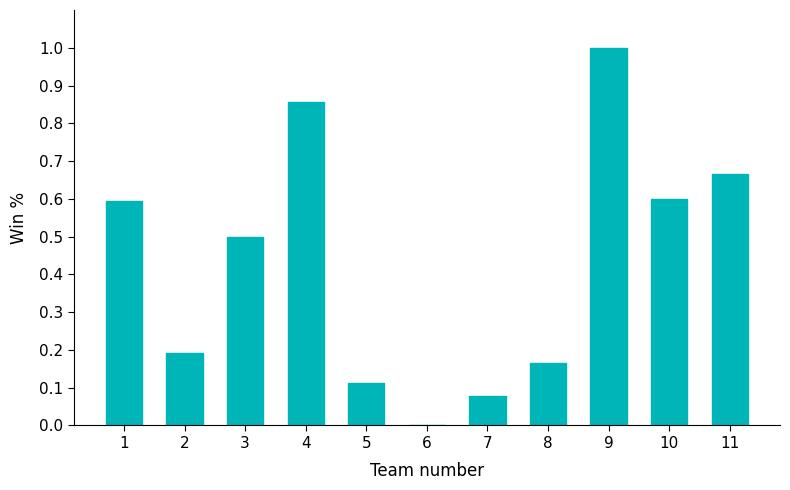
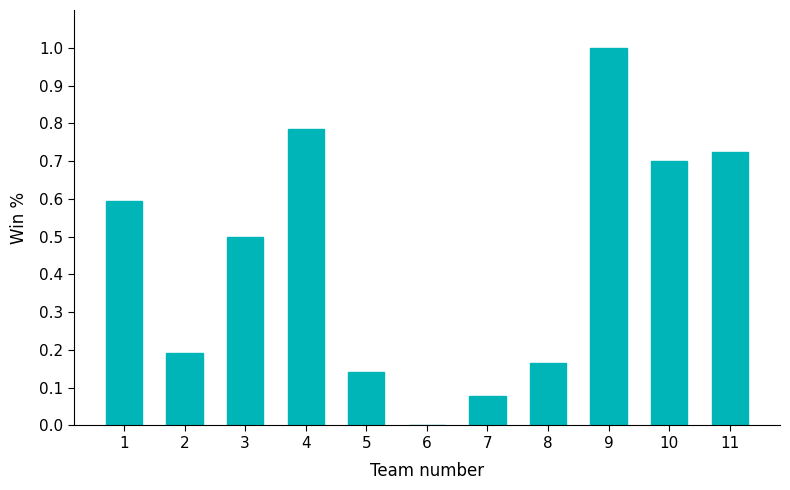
4: 0.86 -> 0.78
5: 0.11 -> 0.14
10: 0.6 -> 0.7
11: 0.67 -> 0.73
